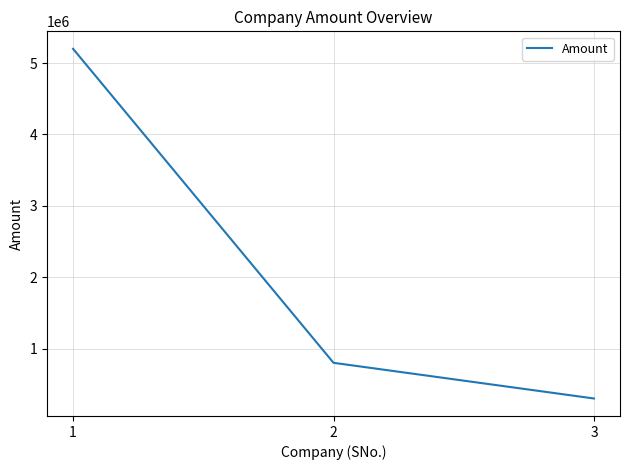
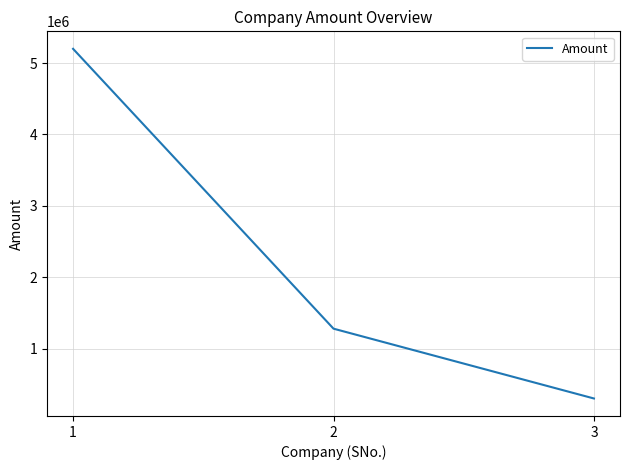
2: 800000 -> 1300000
